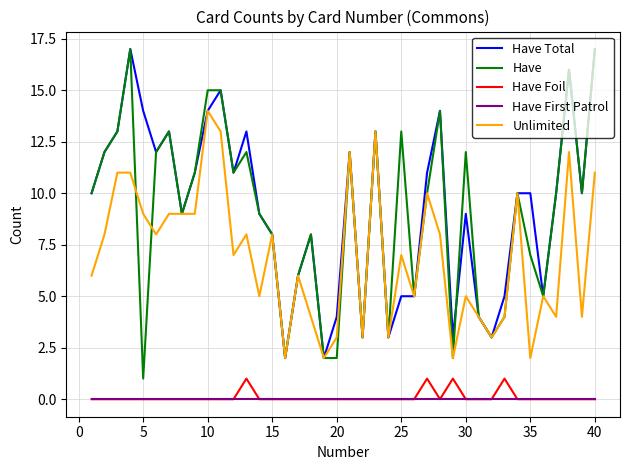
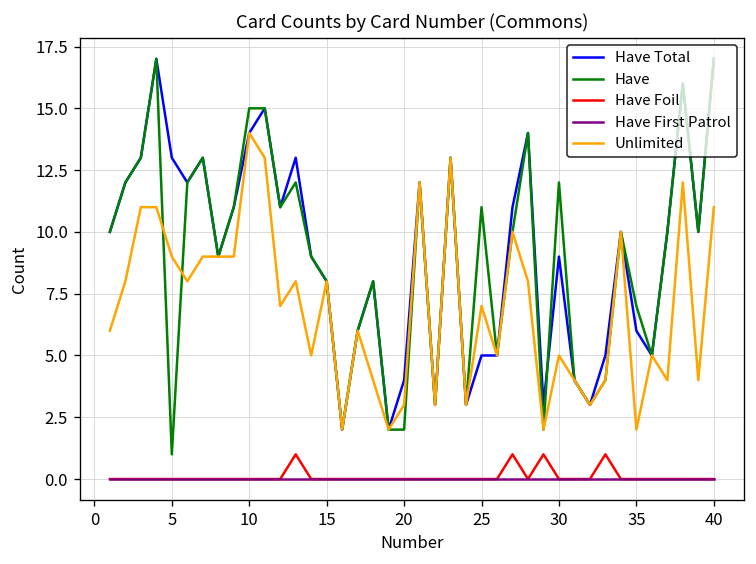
Have Total, 5: 14 -> 13
Have, 25: 13 -> 11
Have Total, 35: 10 -> 6
